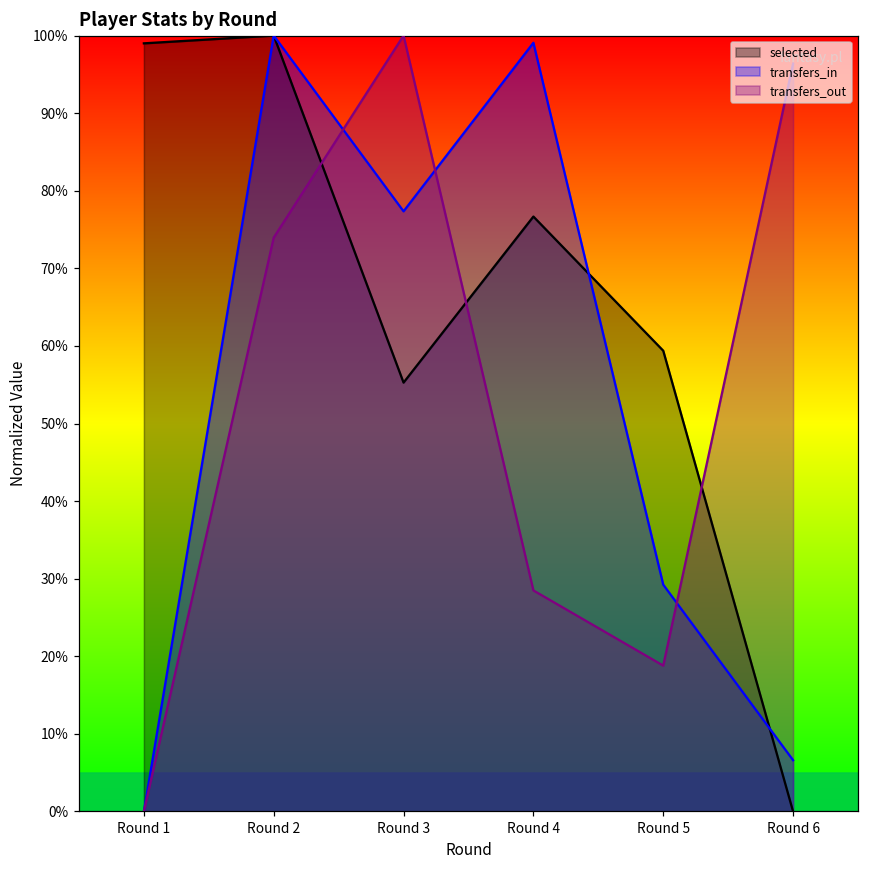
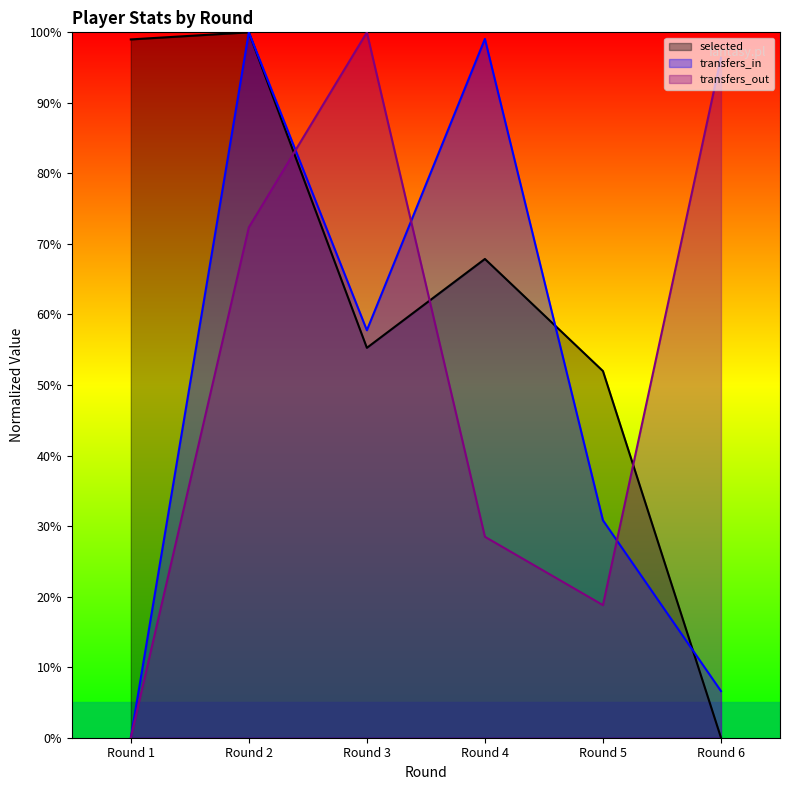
transfers_out, Round 2: 74% -> 72%
transfers_in, Round 3: 77% -> 58%
selected, Round 4: 77% -> 68%
selected, Round 5: 59% -> 52%
transfers_in, Round 5: 29% -> 31%
